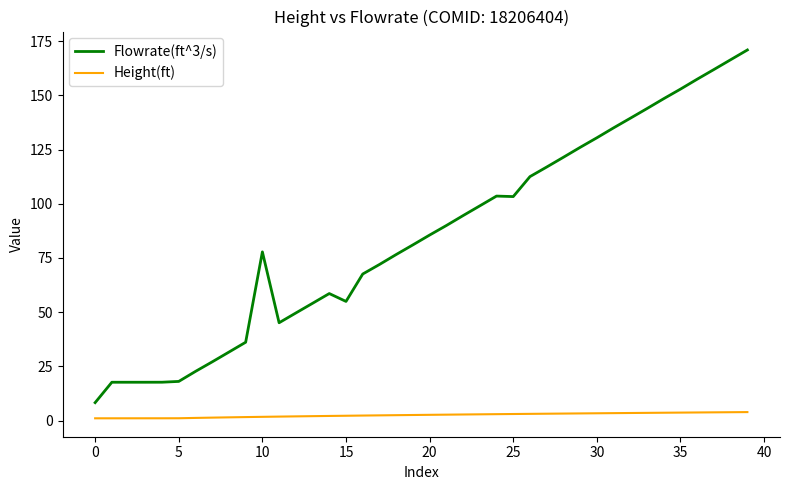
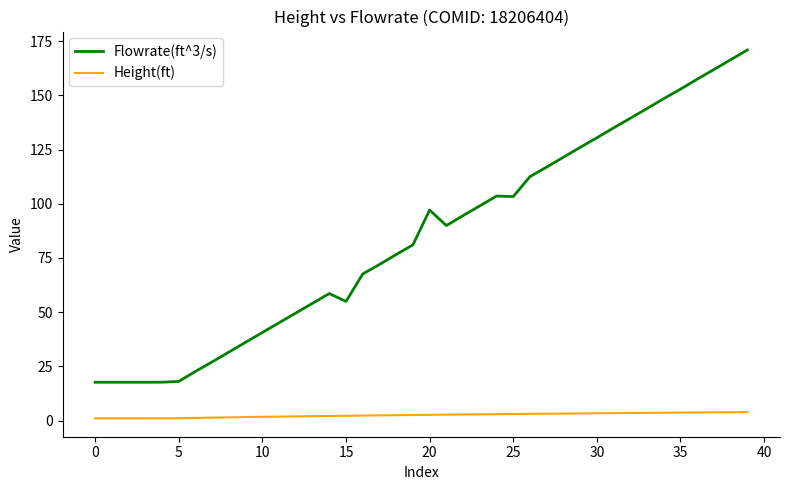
Flowrate(ft^3/s), 0: 8 -> 18
Flowrate(ft^3/s), 10: 78 -> 41
Flowrate(ft^3/s), 20: 86 -> 97
